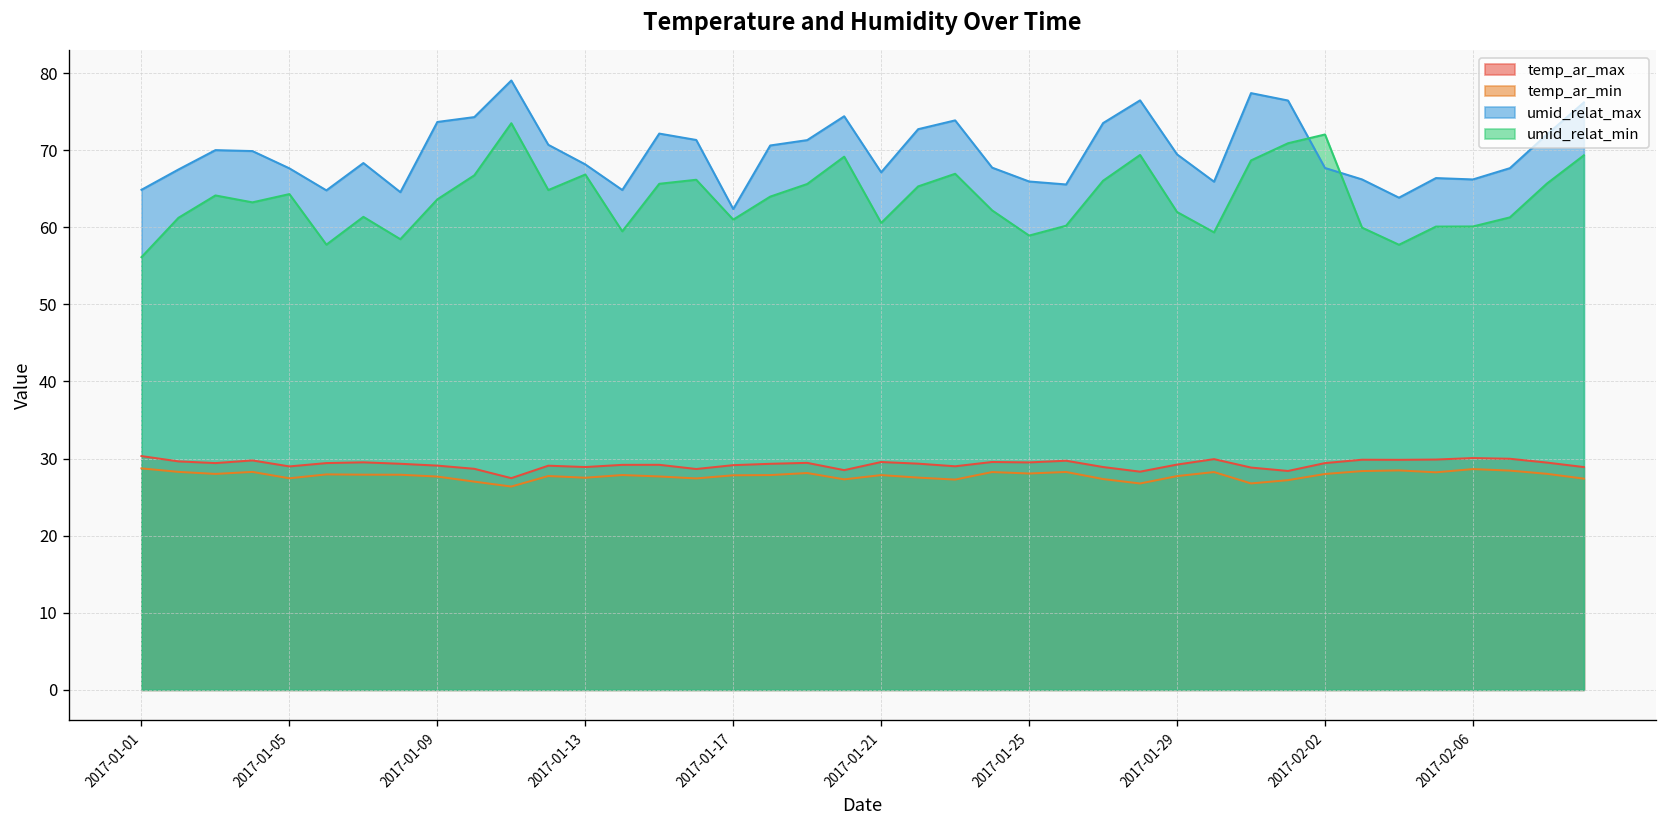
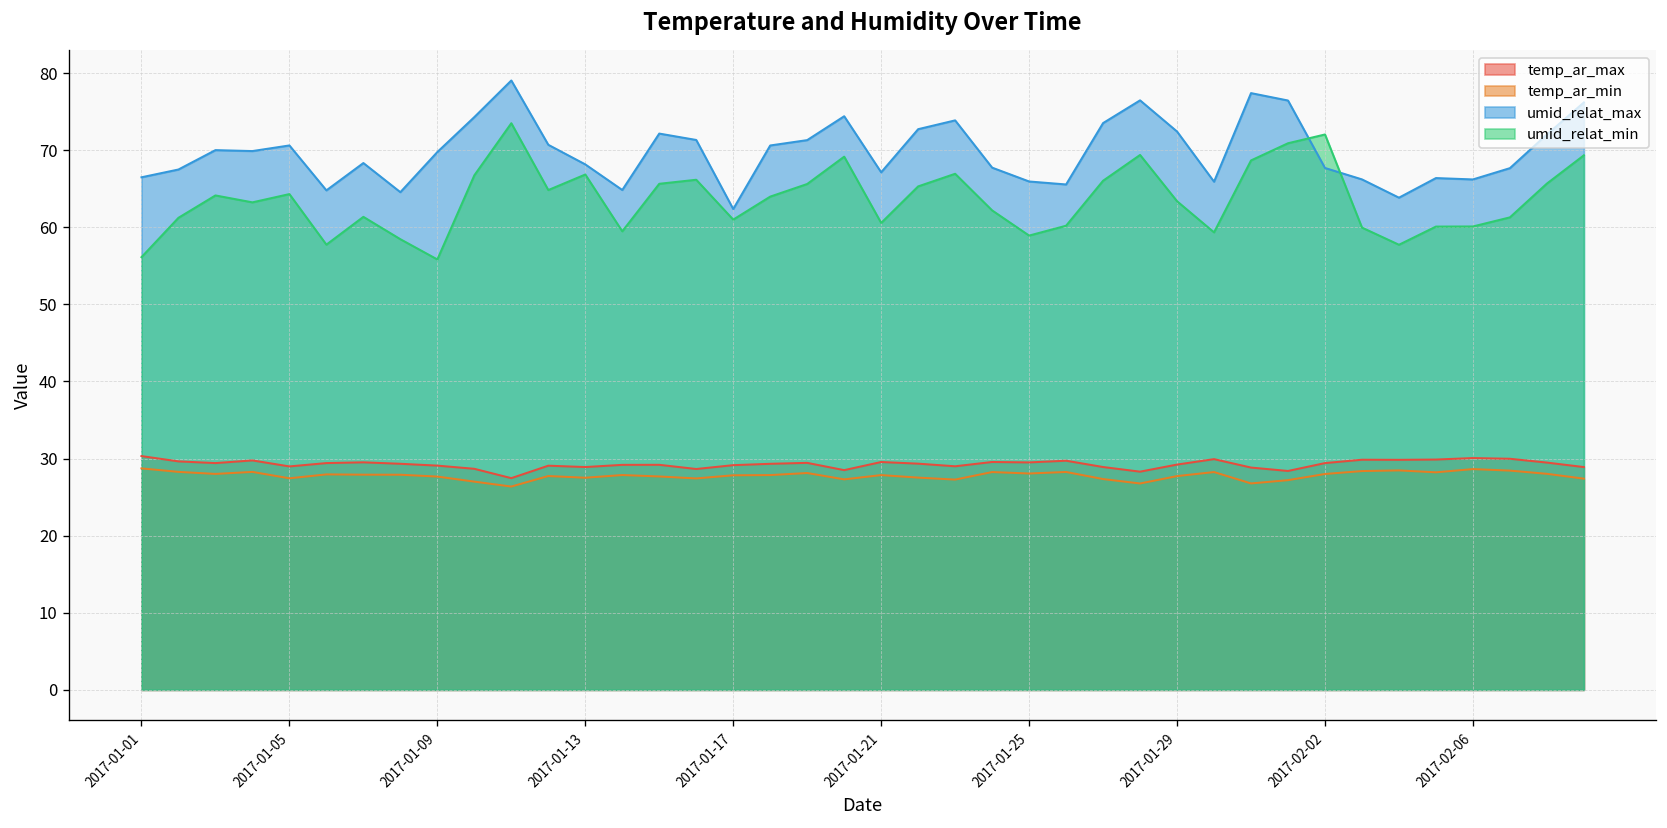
umid_relat_max, 2017-01-01: 65 -> 66
umid_relat_max, 2017-01-05: 68 -> 71
umid_relat_max, 2017-01-09: 74 -> 70
umid_relat_min, 2017-01-09: 64 -> 56
umid_relat_max, 2017-01-29: 69 -> 72
umid_relat_min, 2017-01-29: 62 -> 63
